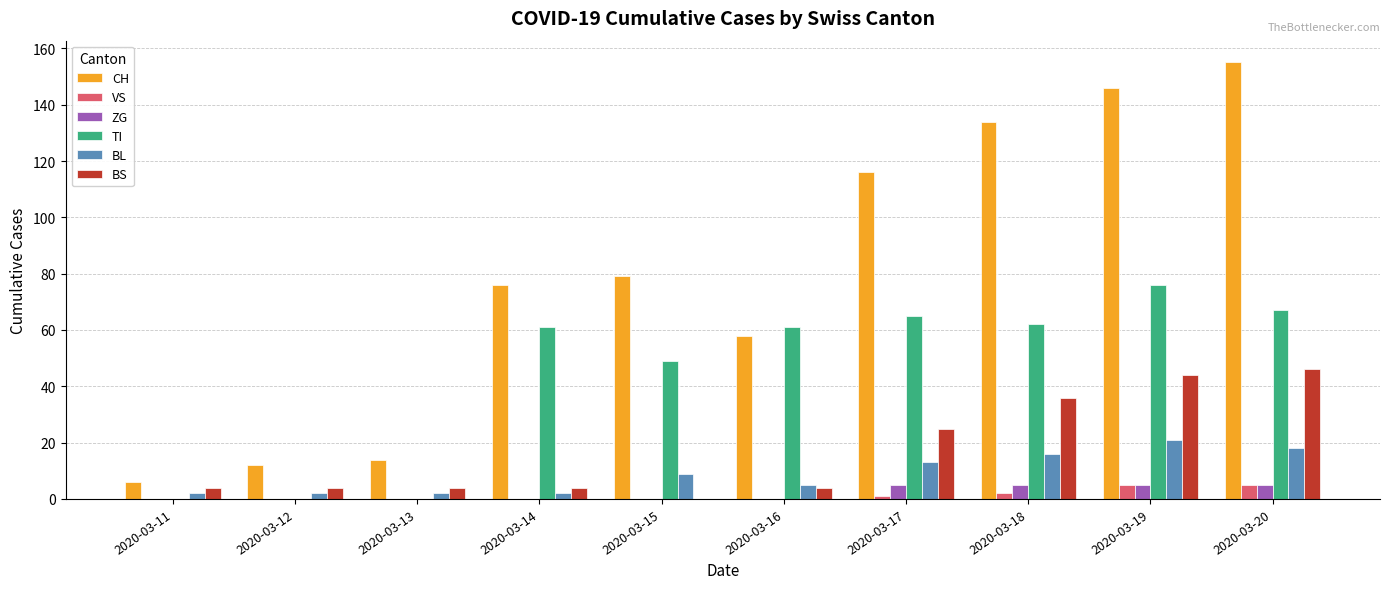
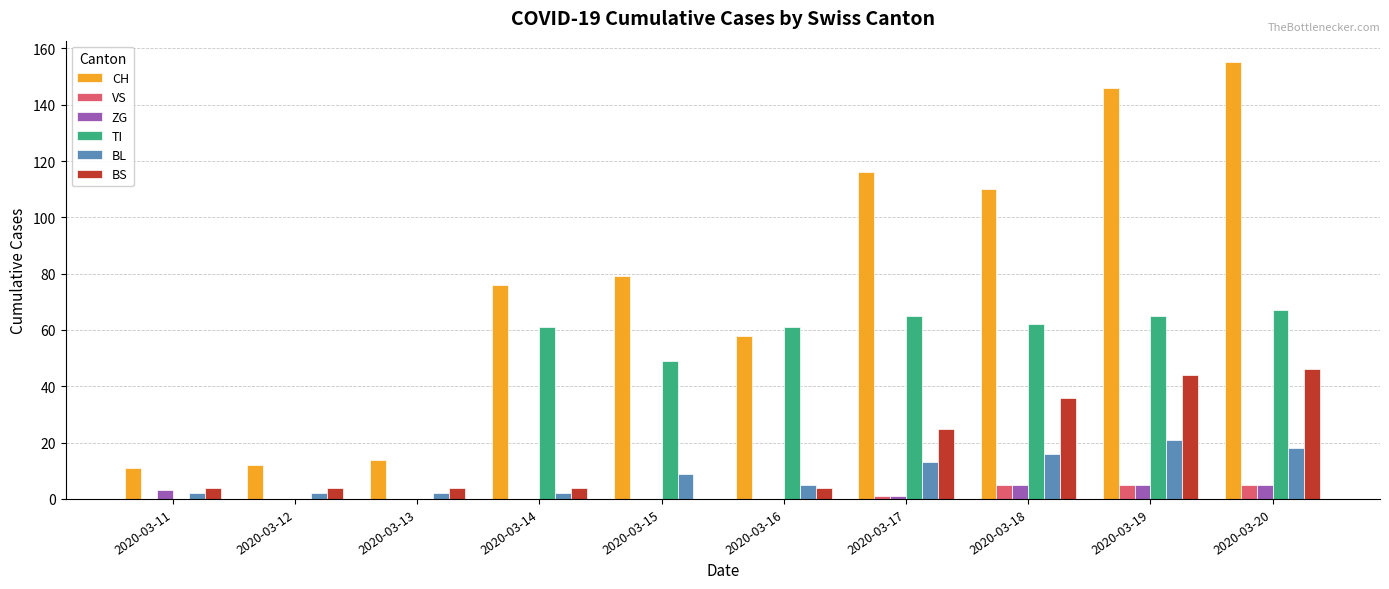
CH, 2020-03-11: 6 -> 11
ZG, 2020-03-11: 0 -> 3
ZG, 2020-03-17: 5 -> 1
CH, 2020-03-18: 134 -> 110
VS, 2020-03-18: 2 -> 5
TI, 2020-03-19: 76 -> 65
